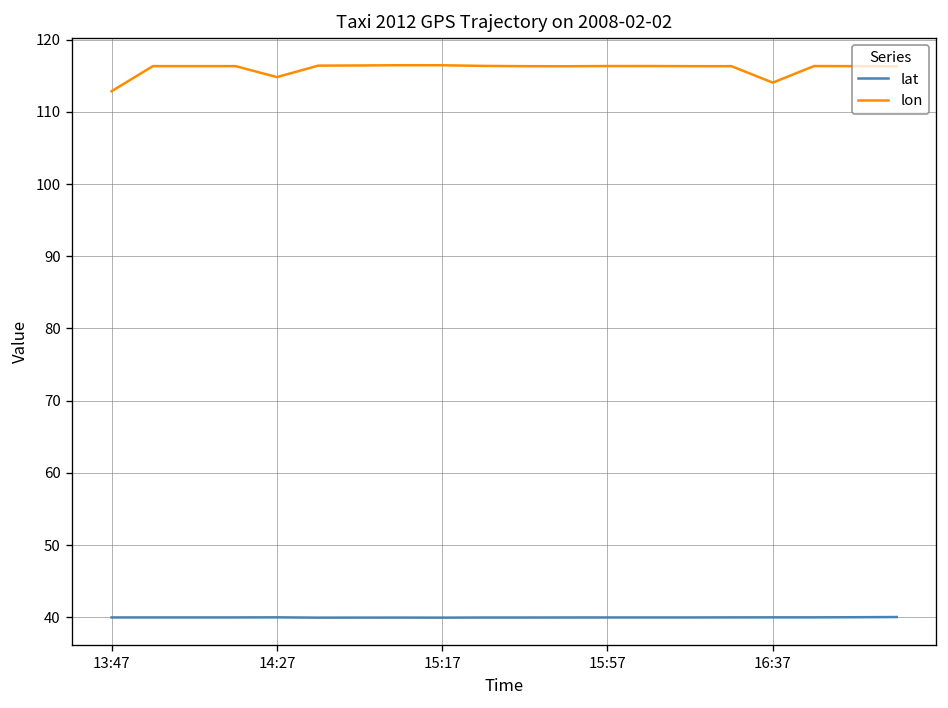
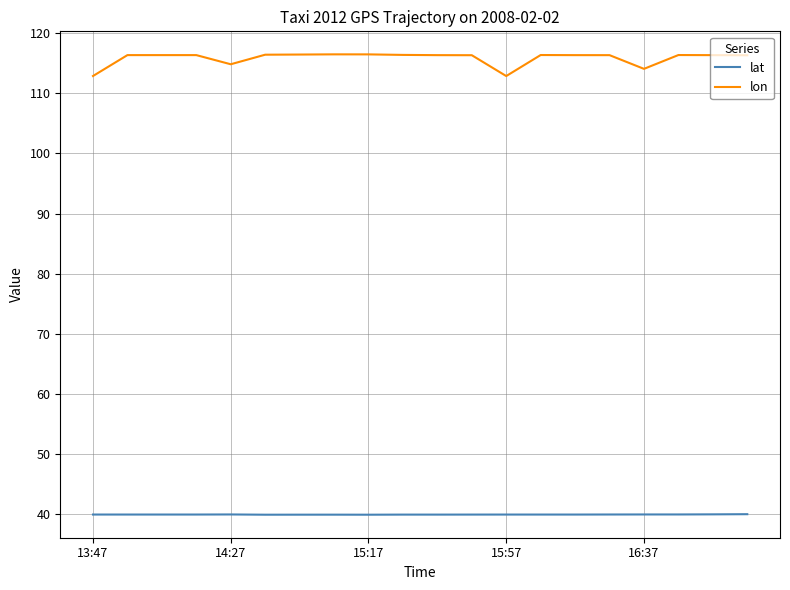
lon, 15:57: 116 -> 113
